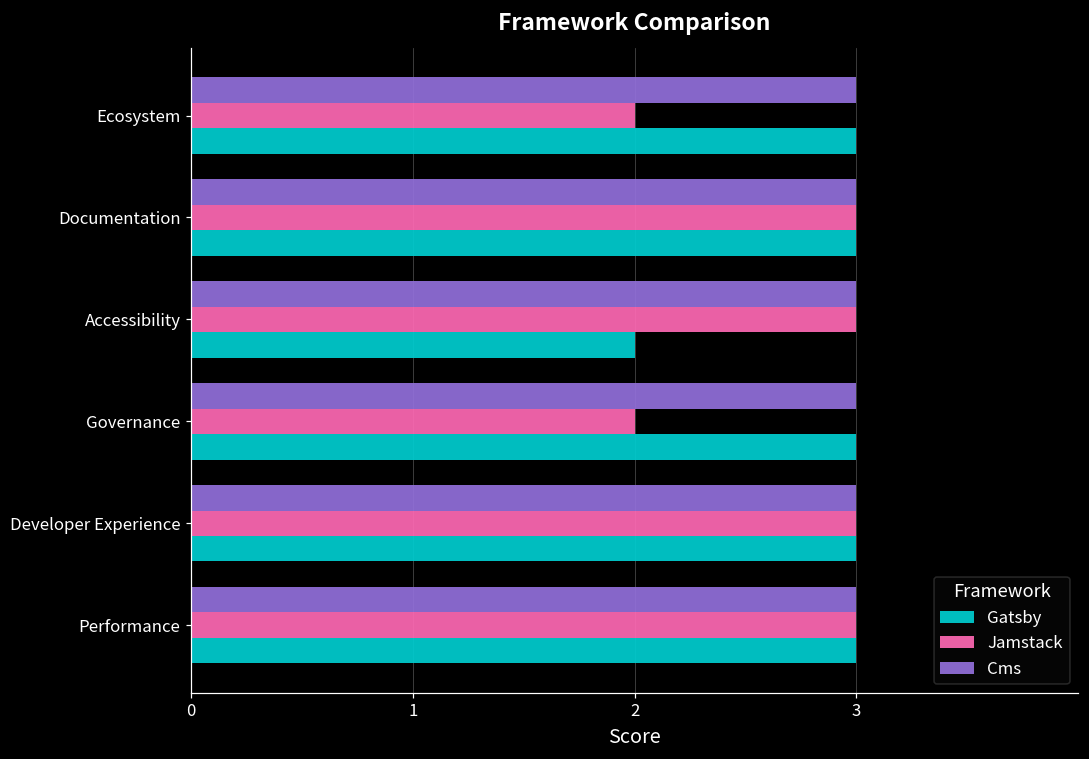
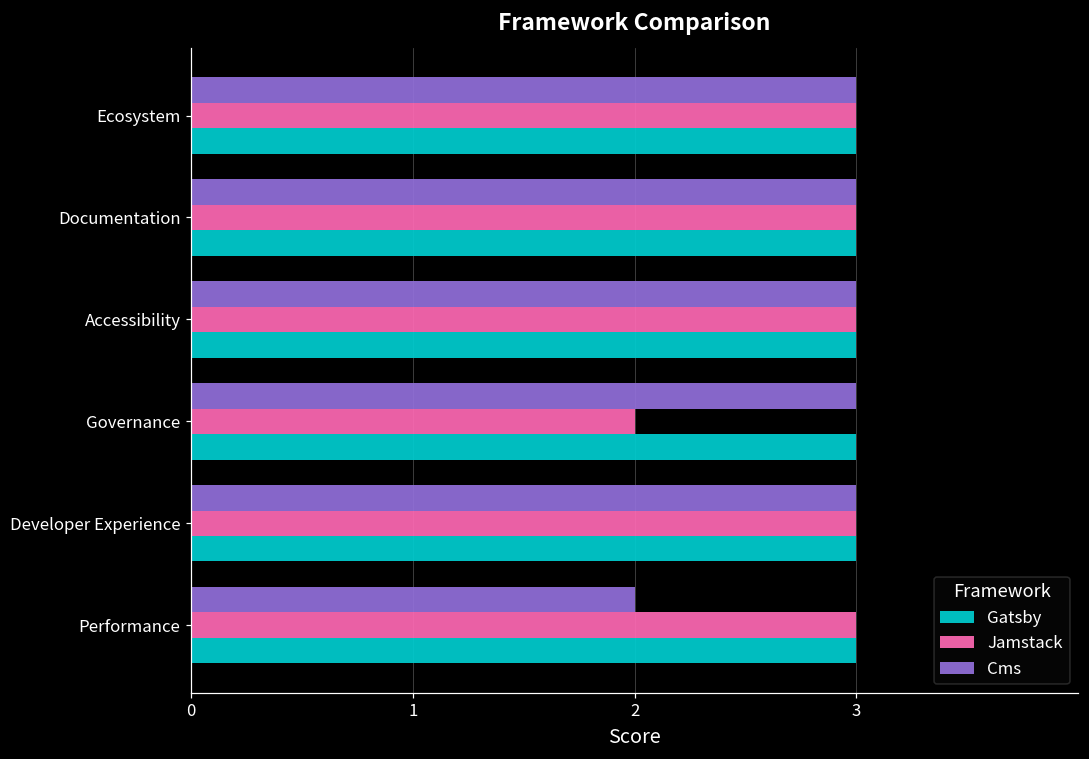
Jamstack, Ecosystem: 2 -> 3
Gatsby, Accessibility: 2 -> 3
Cms, Performance: 3 -> 2
